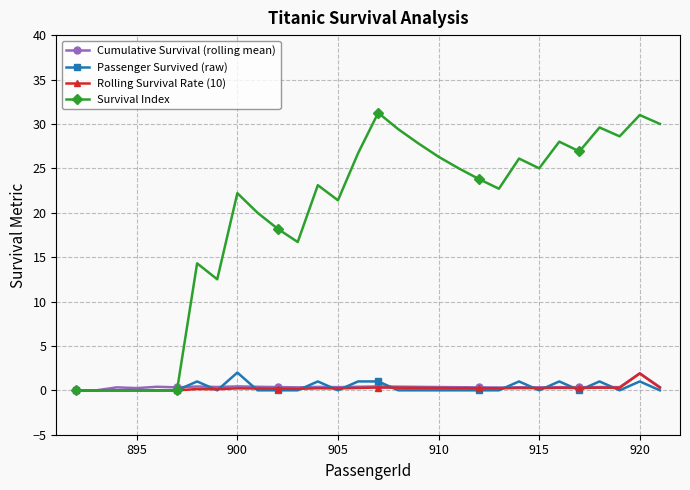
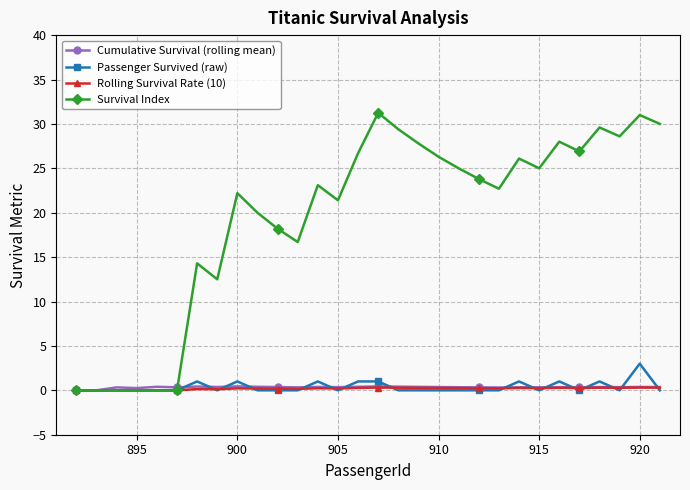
Passenger Survived (raw), 900: 2 -> 1
Cumulative Survival (rolling mean), 920: 2 -> 0
Passenger Survived (raw), 920: 1 -> 3
Rolling Survival Rate (10), 920: 2 -> 0
